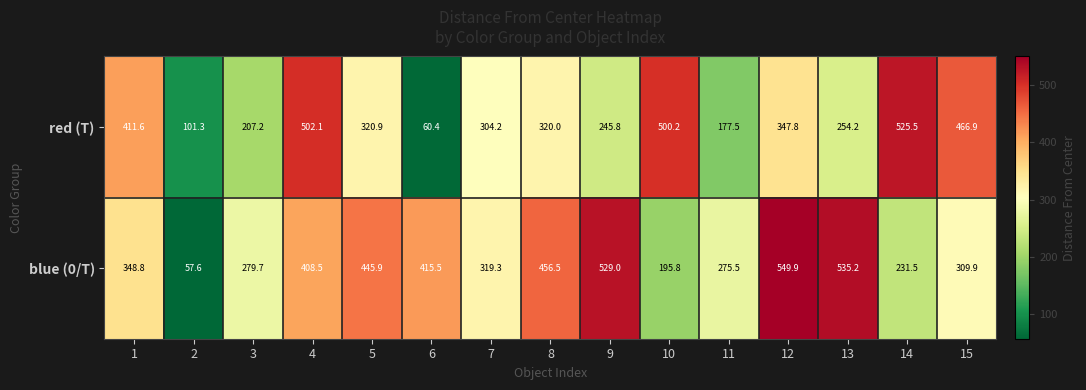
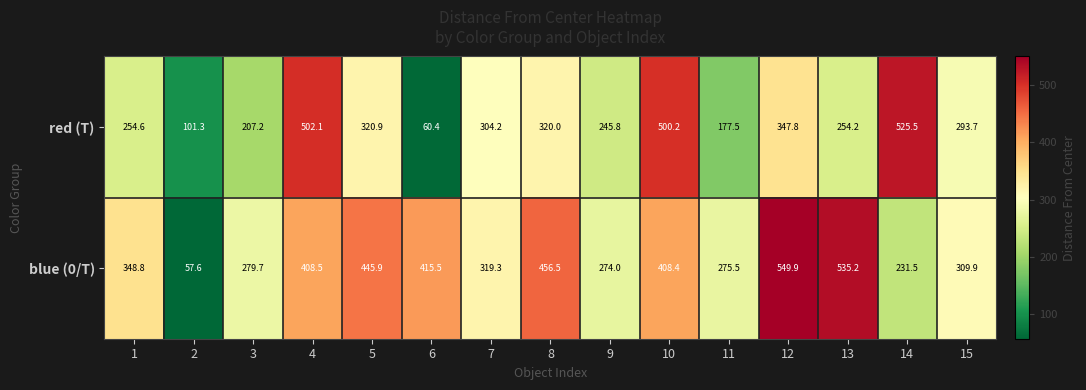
red (T), 1: 411.6 -> 254.6
red (T), 15: 466.9 -> 293.7
blue (0/T), 9: 529.0 -> 274.0
blue (0/T), 10: 195.8 -> 408.4
